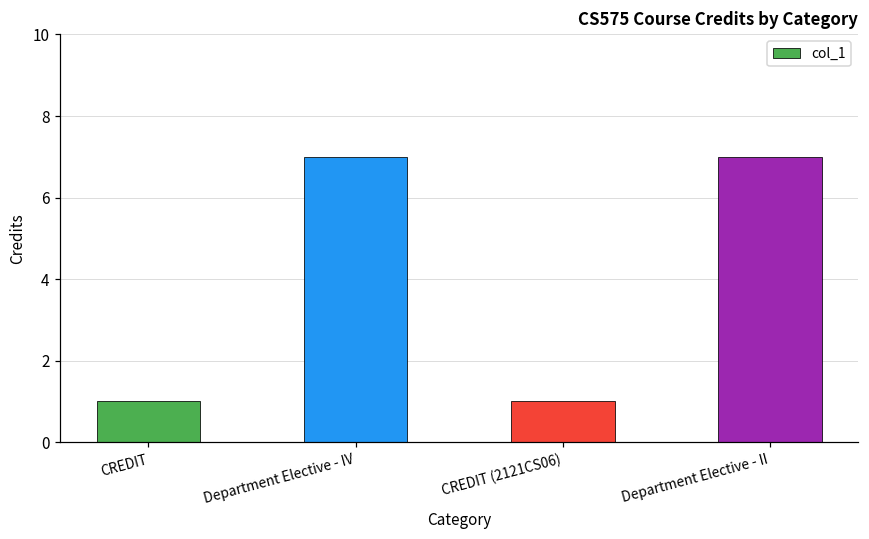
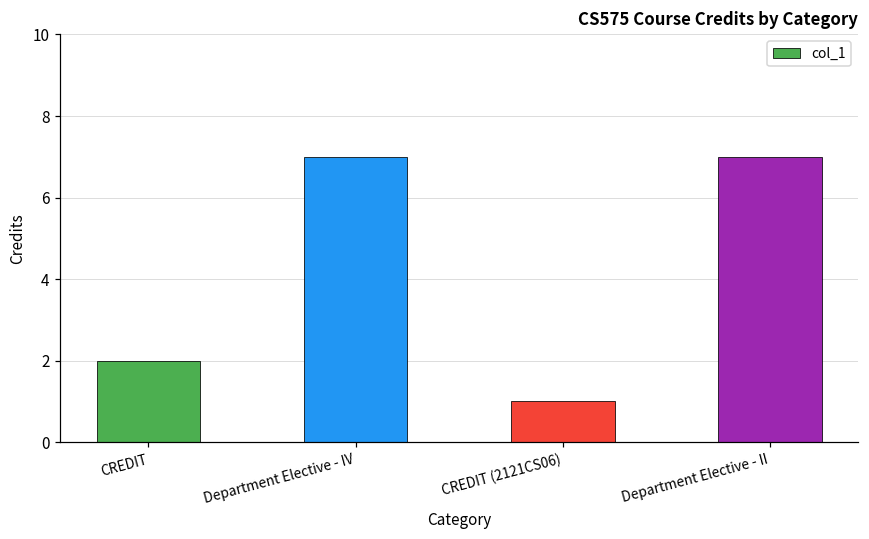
CREDIT: 1 -> 2
